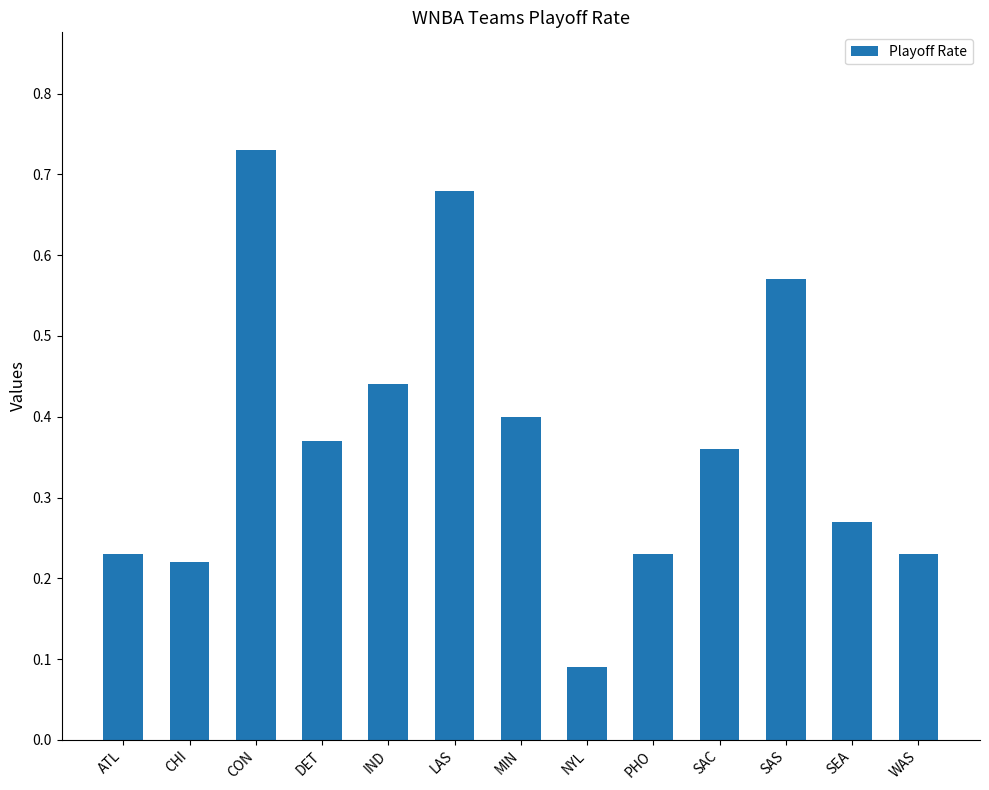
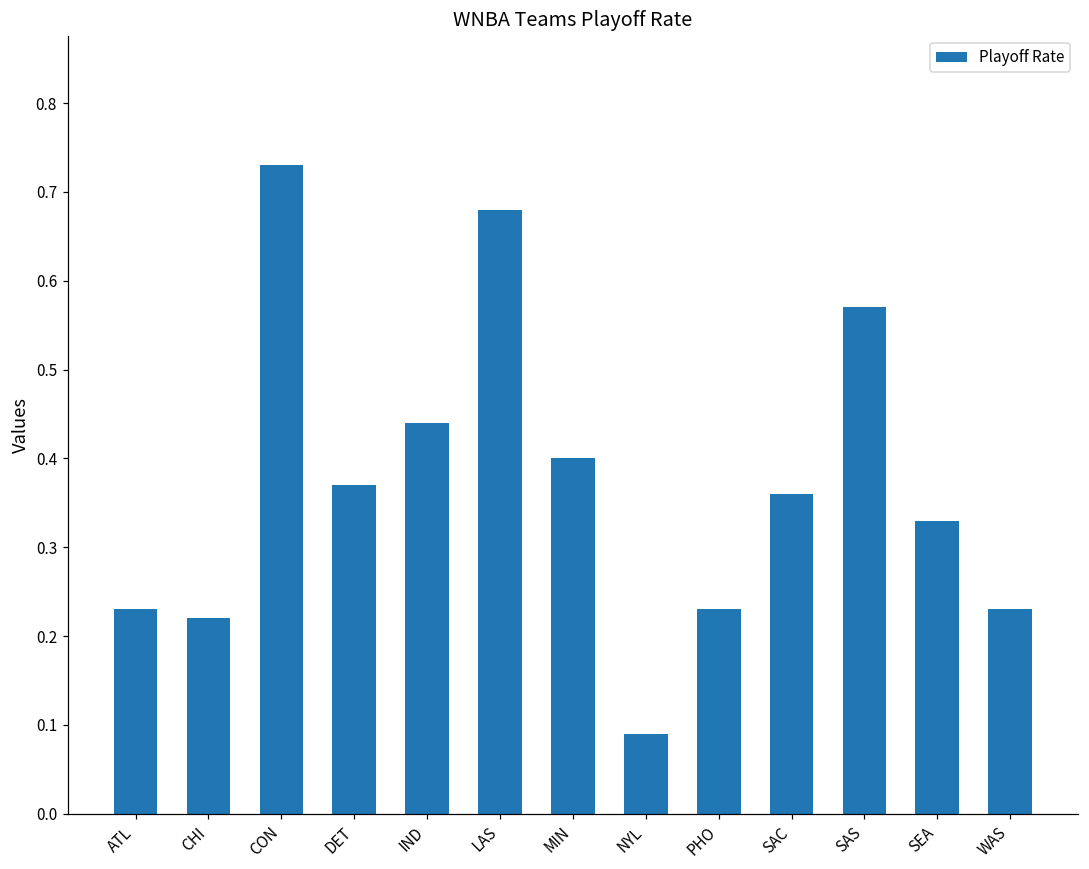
SEA: 0.27 -> 0.33
